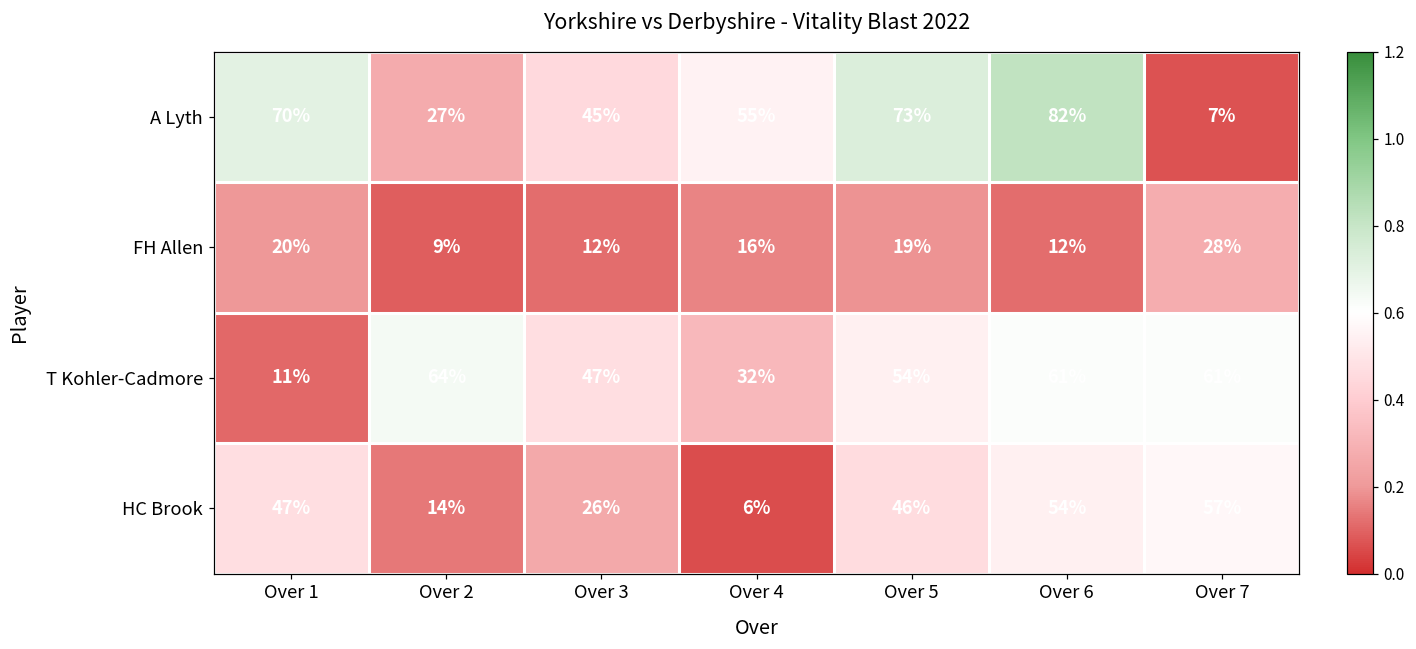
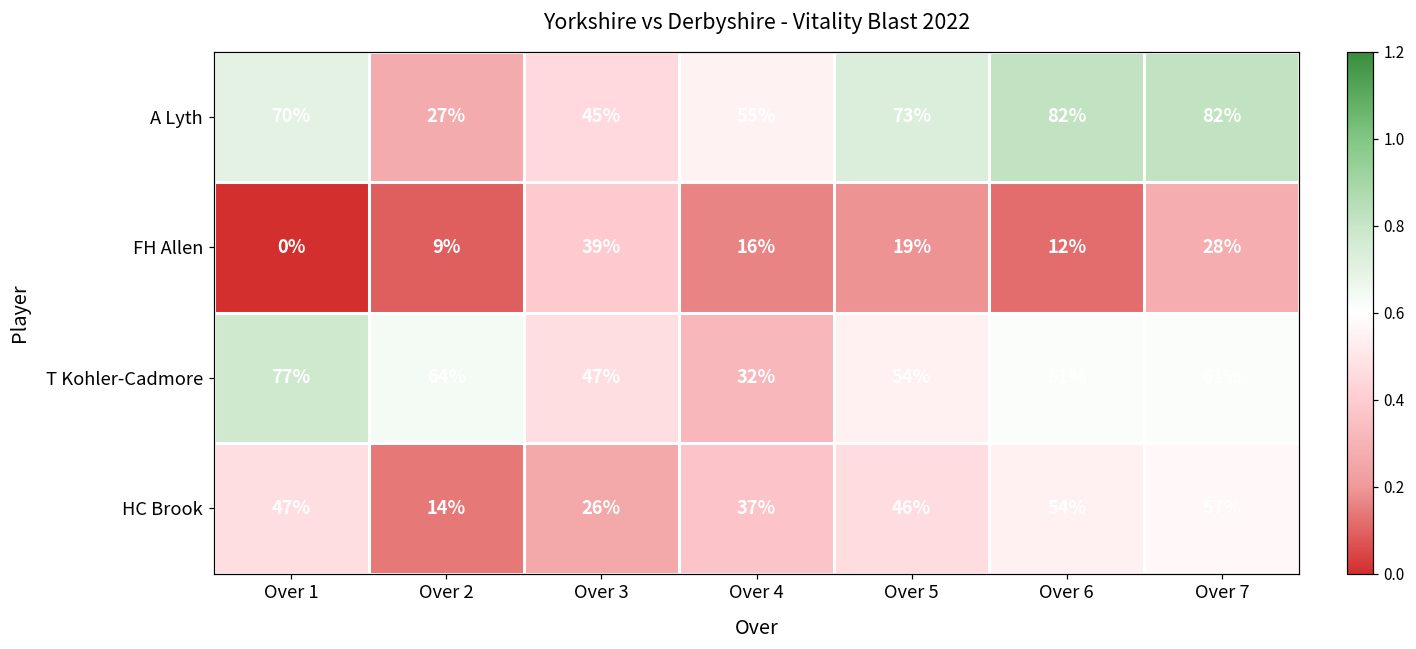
A Lyth, Over 7: 7% -> 82%
FH Allen, Over 1: 20% -> 0%
FH Allen, Over 3: 12% -> 39%
T Kohler-Cadmore, Over 1: 11% -> 77%
HC Brook, Over 4: 6% -> 37%
